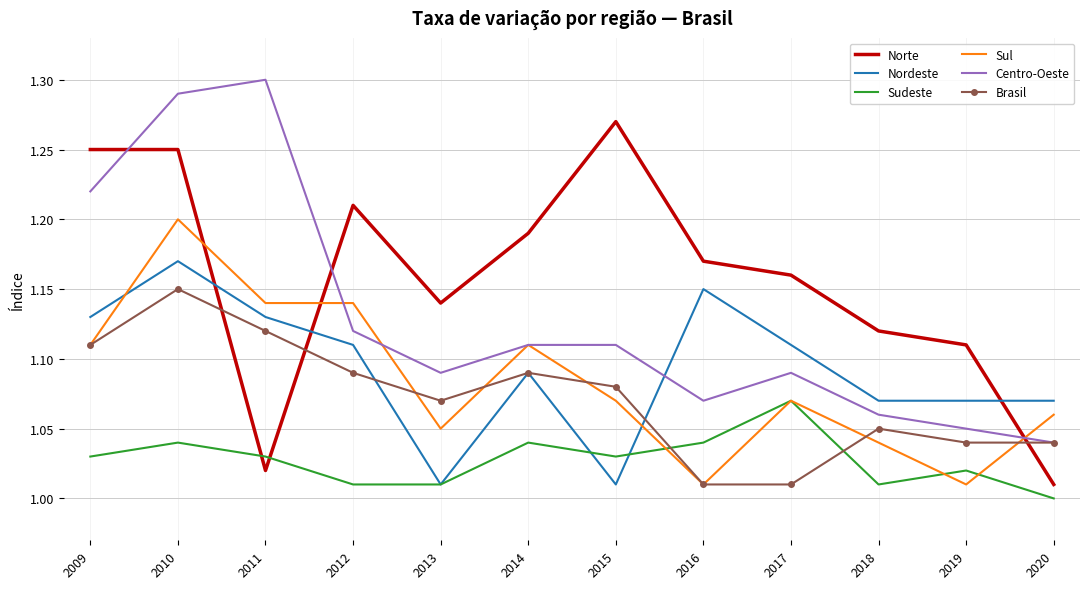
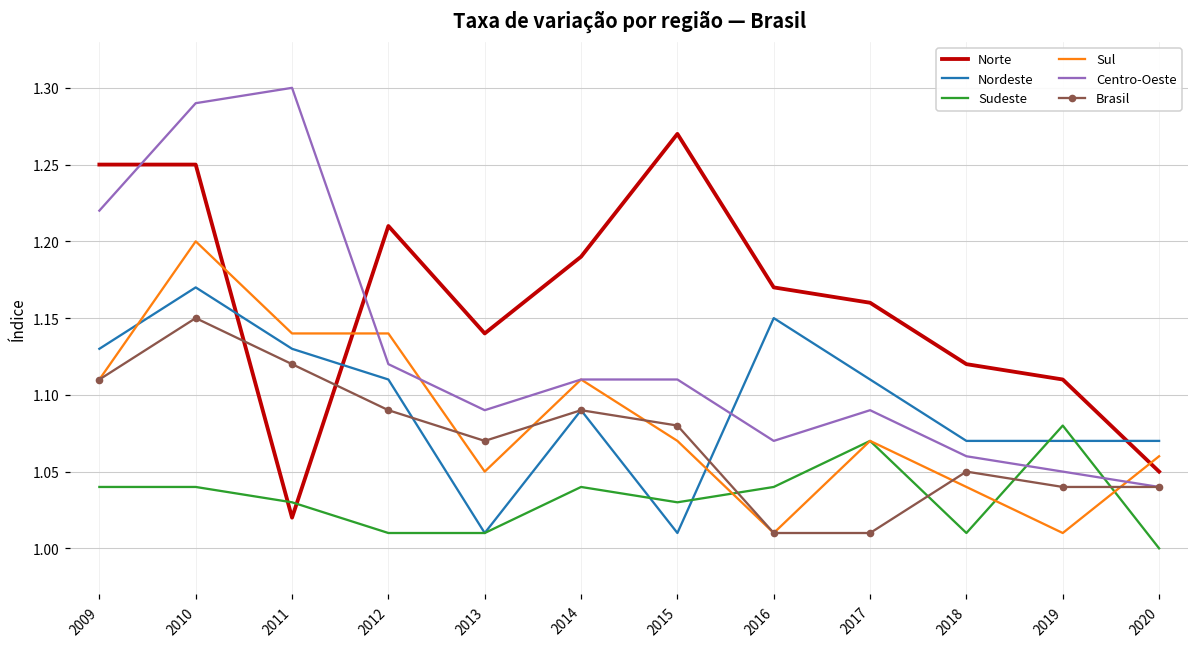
Sudeste, 2009: 1.03 -> 1.04
Sudeste, 2019: 1.02 -> 1.08
Norte, 2020: 1.01 -> 1.05
